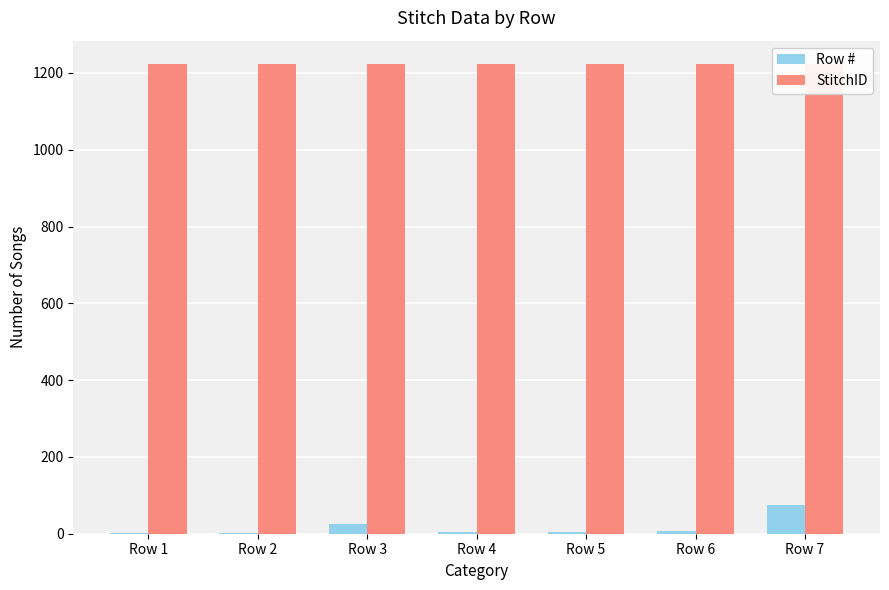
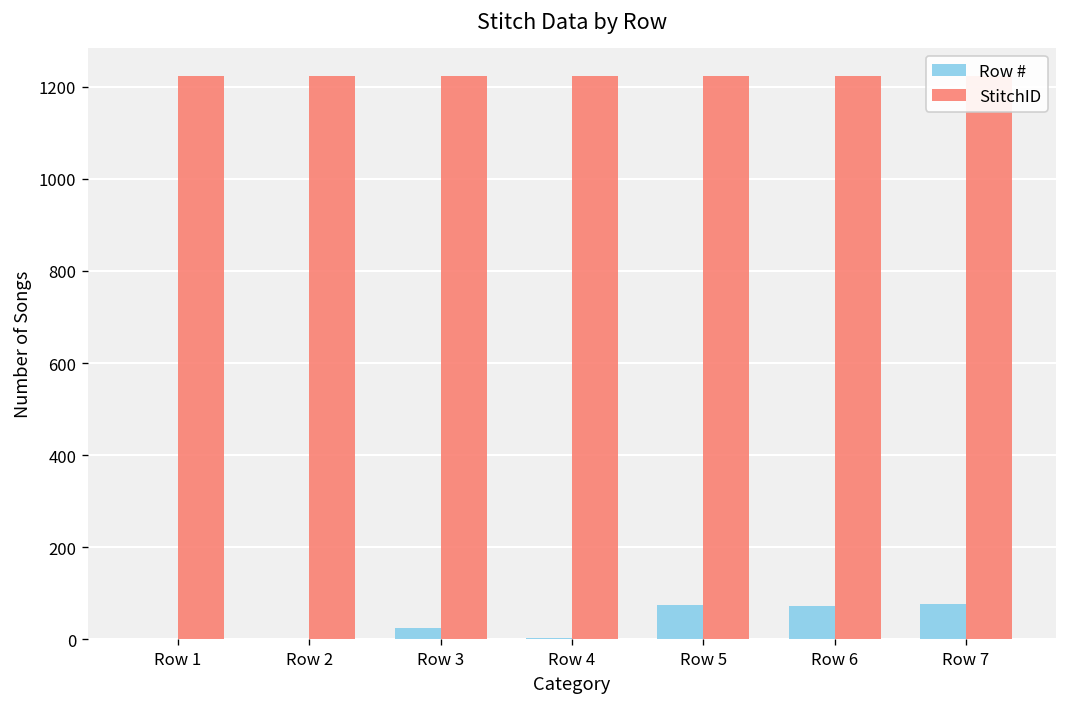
Row #, Row 5: 10 -> 80
Row #, Row 6: 10 -> 70
